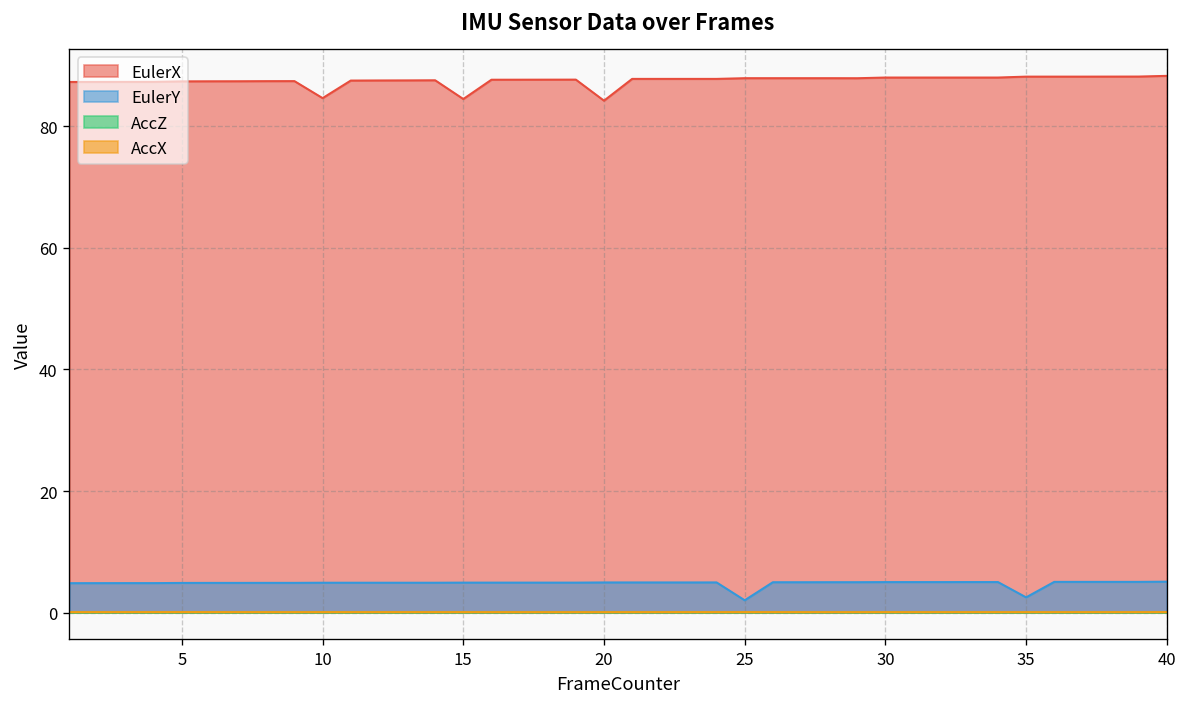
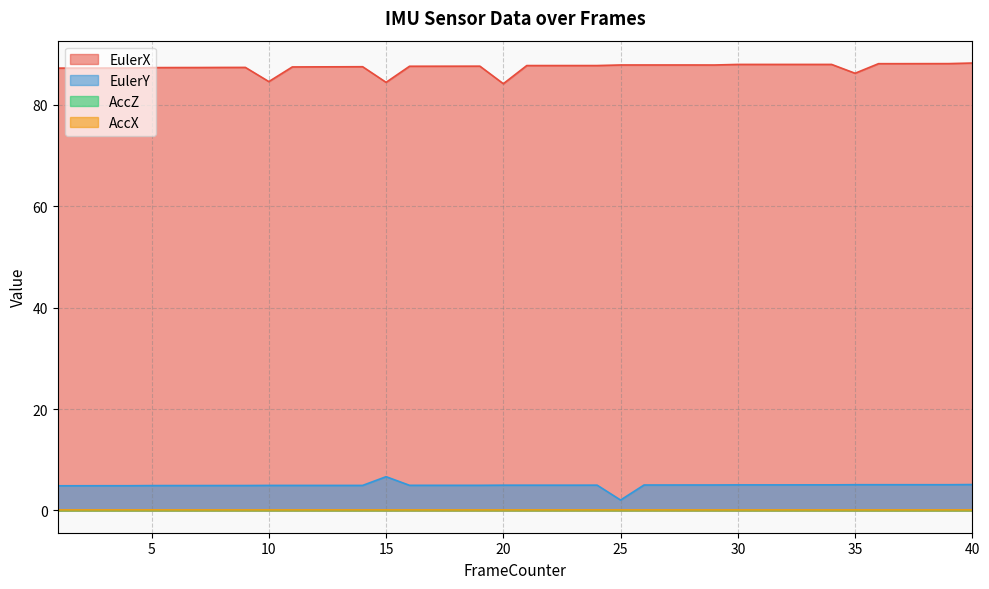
EulerY, 15: 5 -> 7
EulerX, 35: 88 -> 86
EulerY, 35: 3 -> 5
